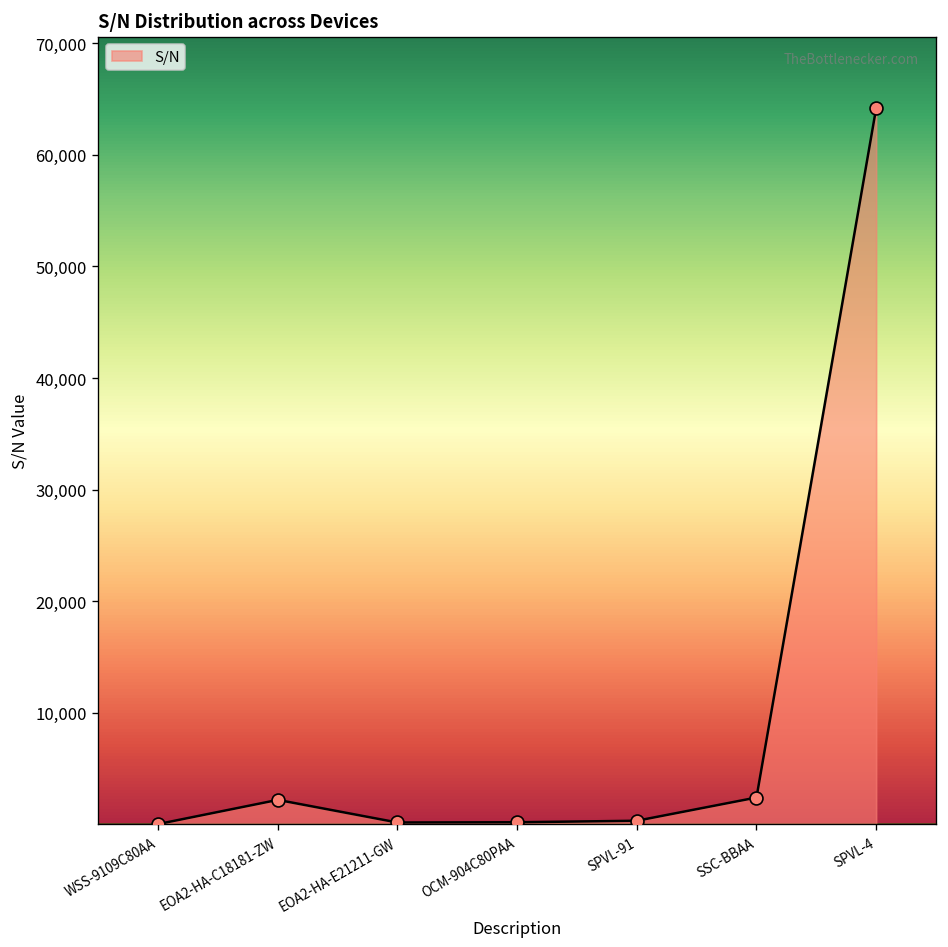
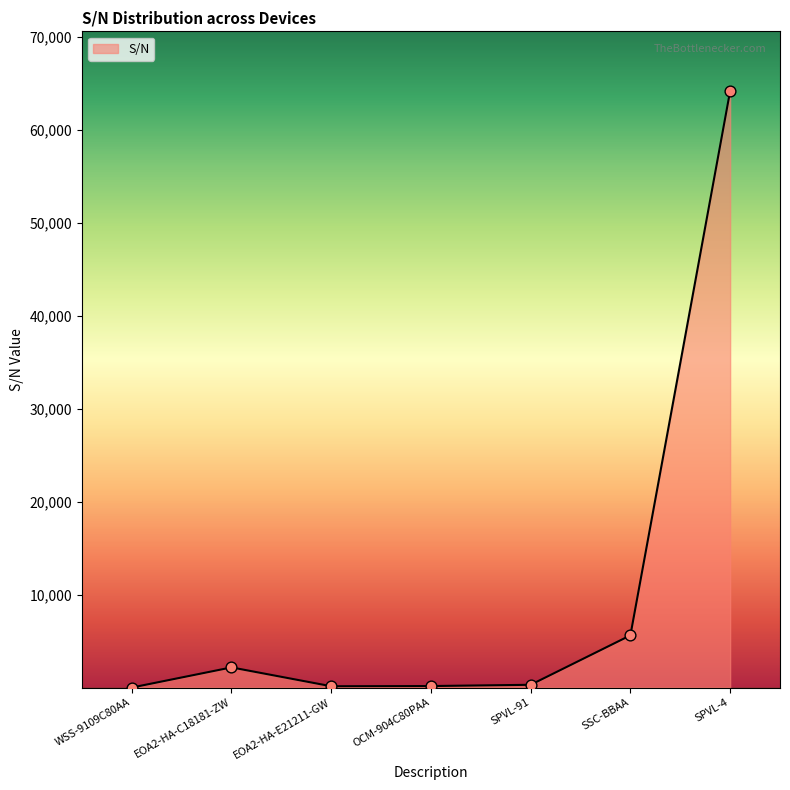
SSC-BBAA: 2,000 -> 6,000
